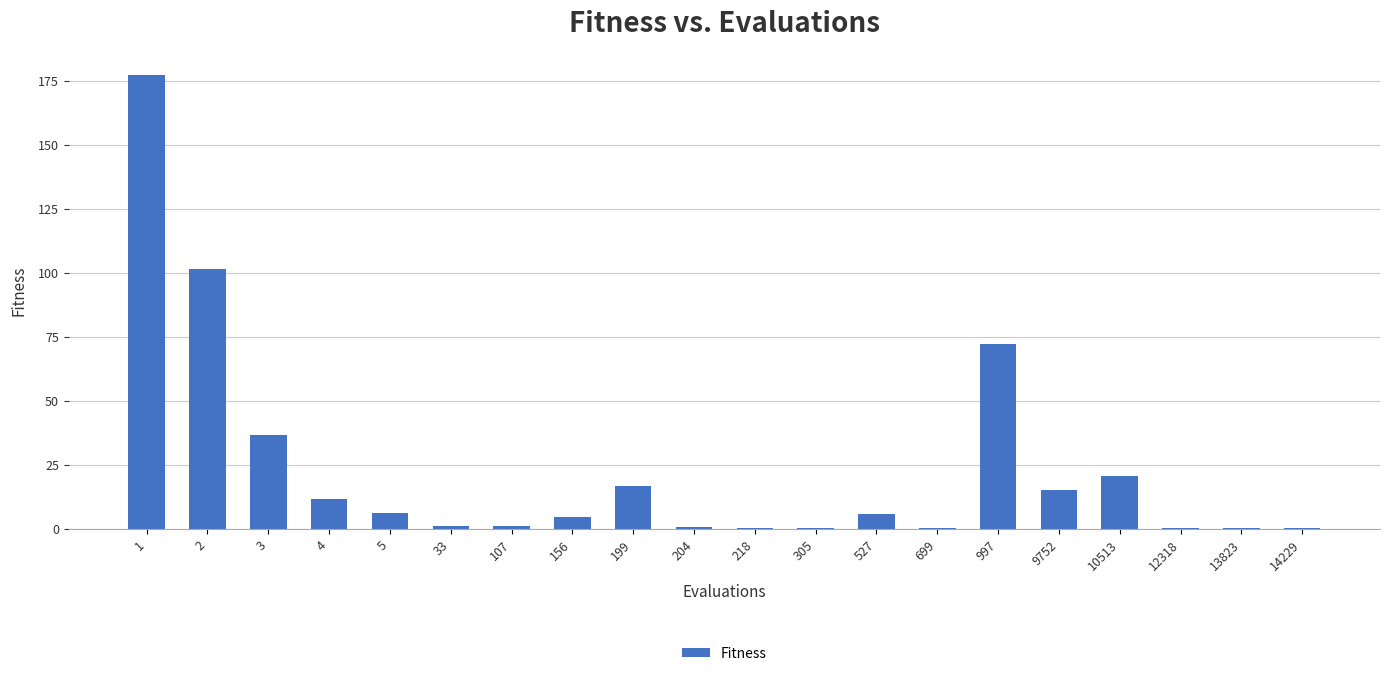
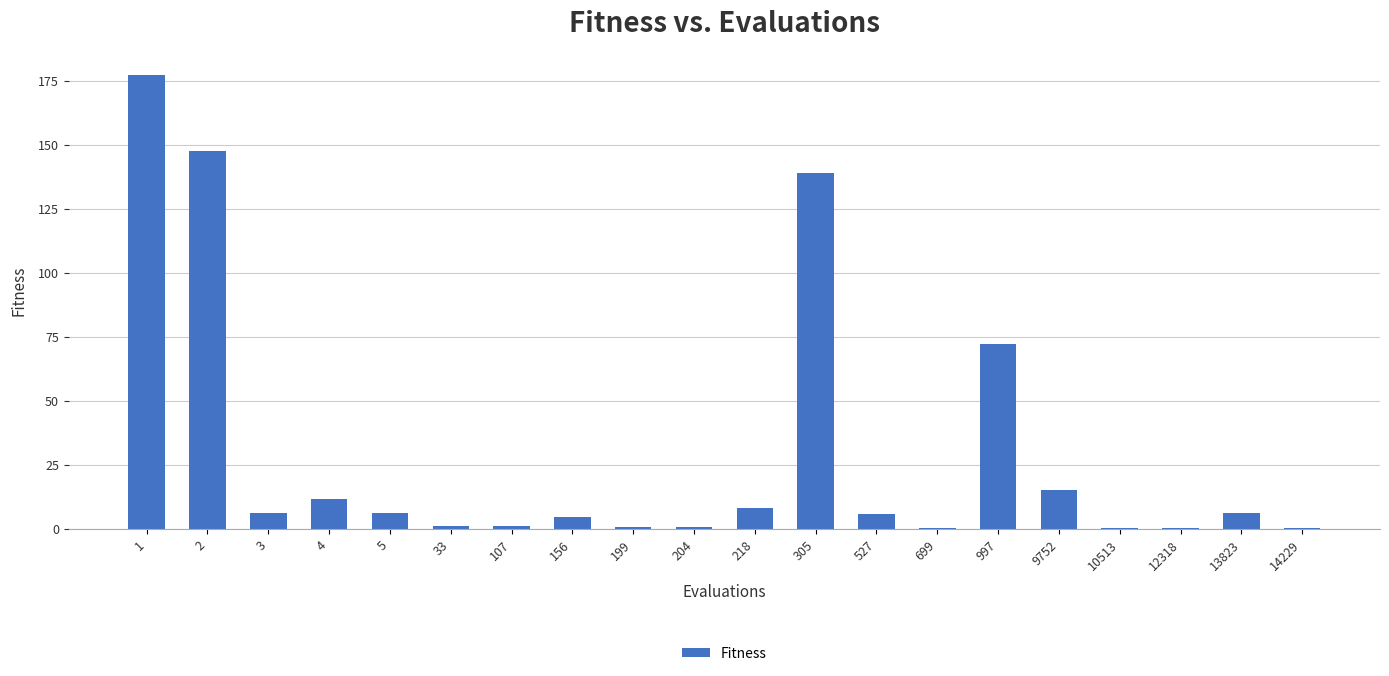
2: 102 -> 147
3: 37 -> 6
199: 17 -> 1
218: 0 -> 8
305: 0 -> 139
10513: 21 -> 0
13823: 0 -> 6
